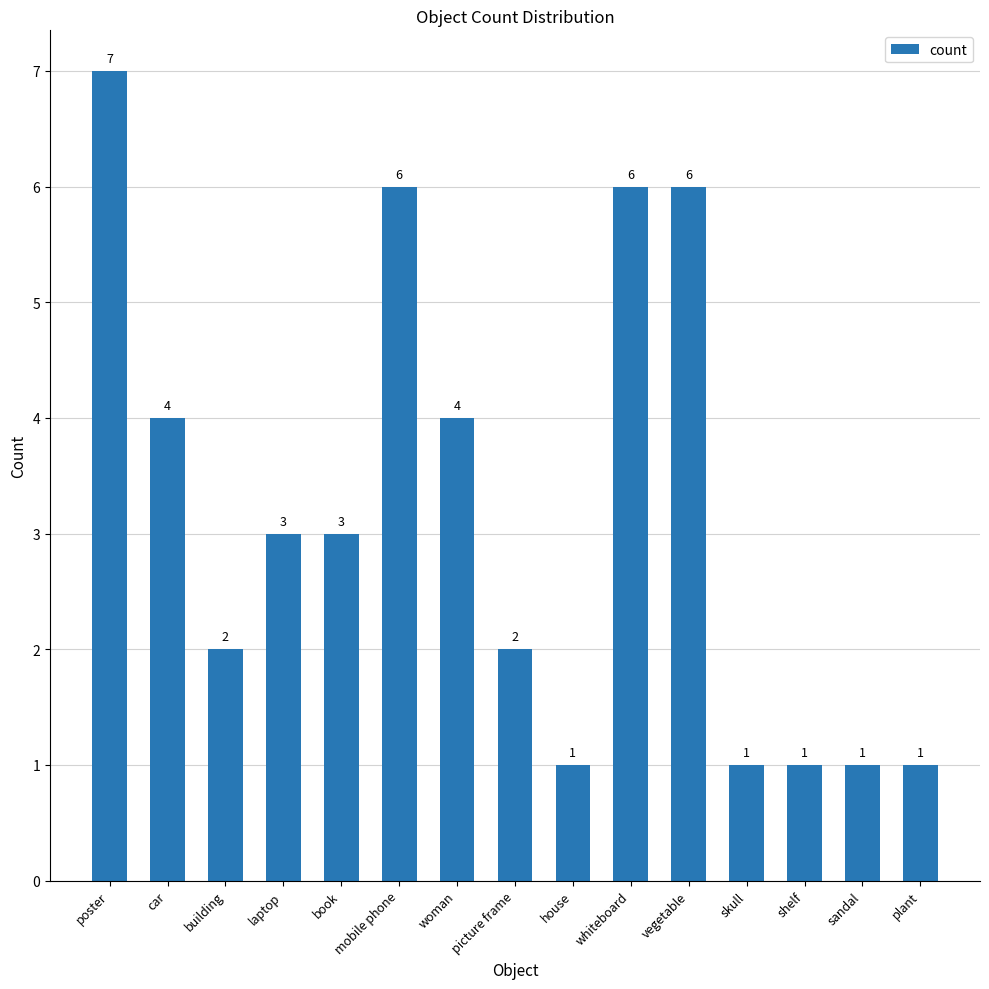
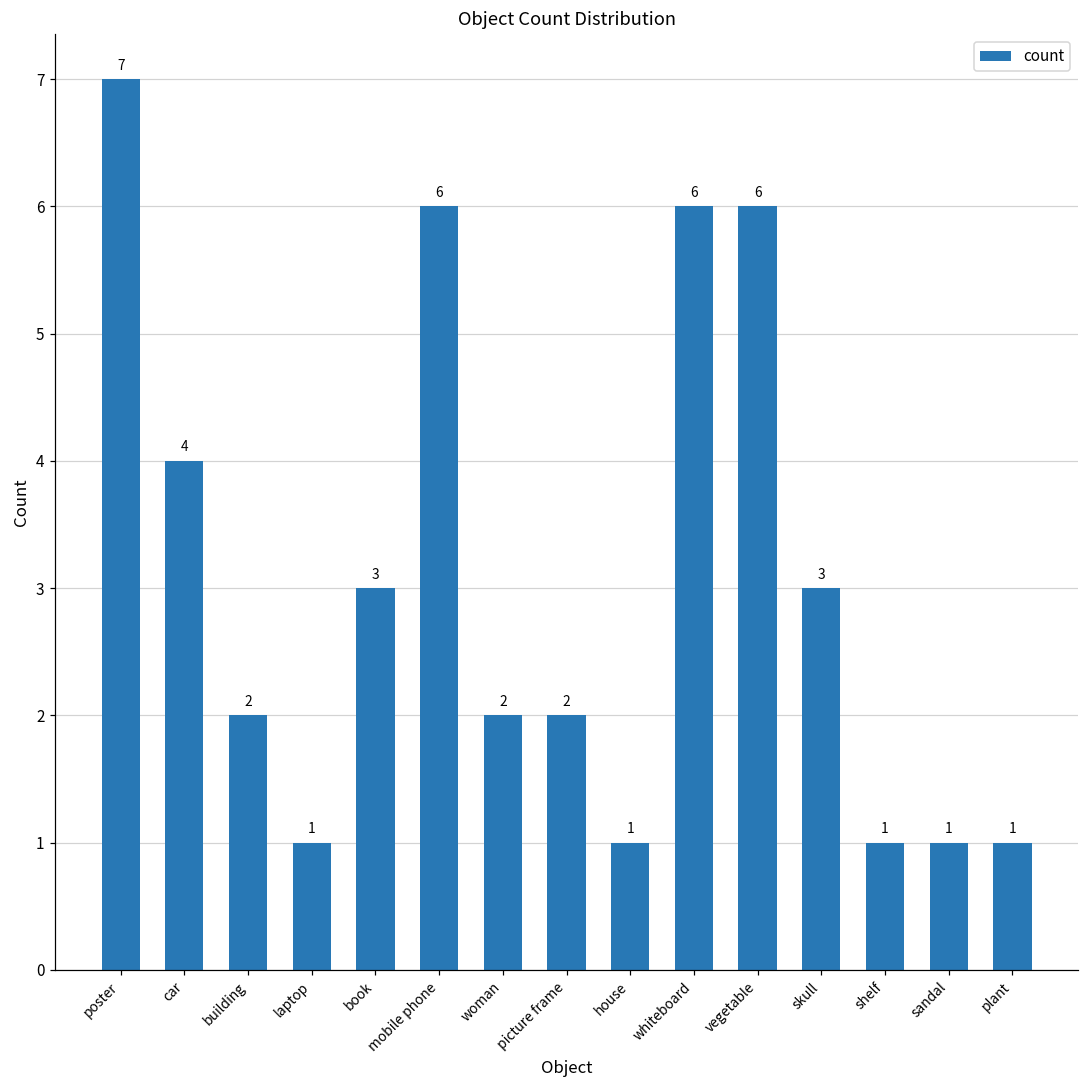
laptop: 3 -> 1
woman: 4 -> 2
skull: 1 -> 3
